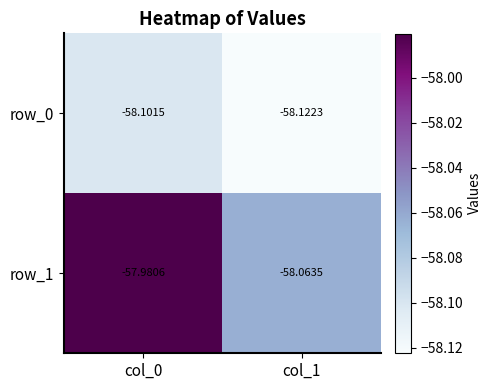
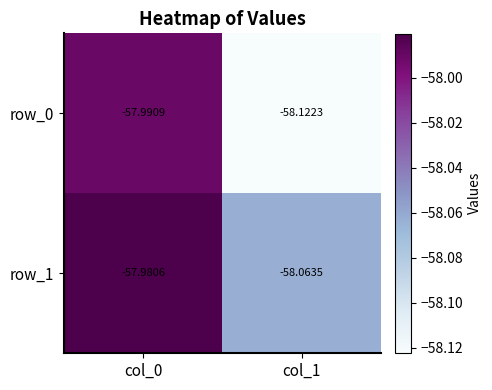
row_0, col_0: -58.1015 -> -57.9909
